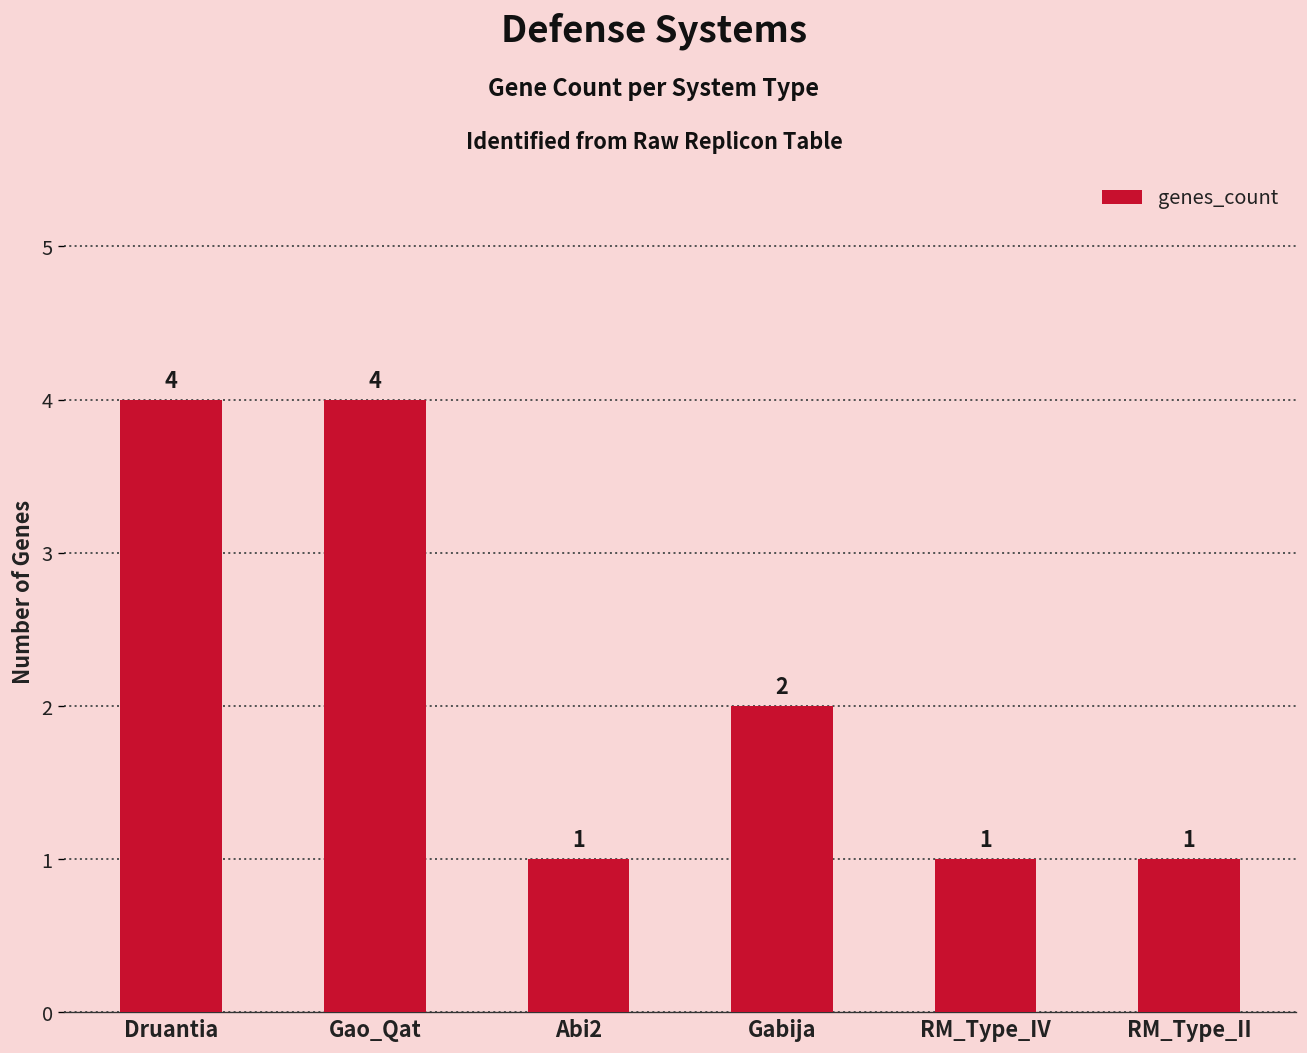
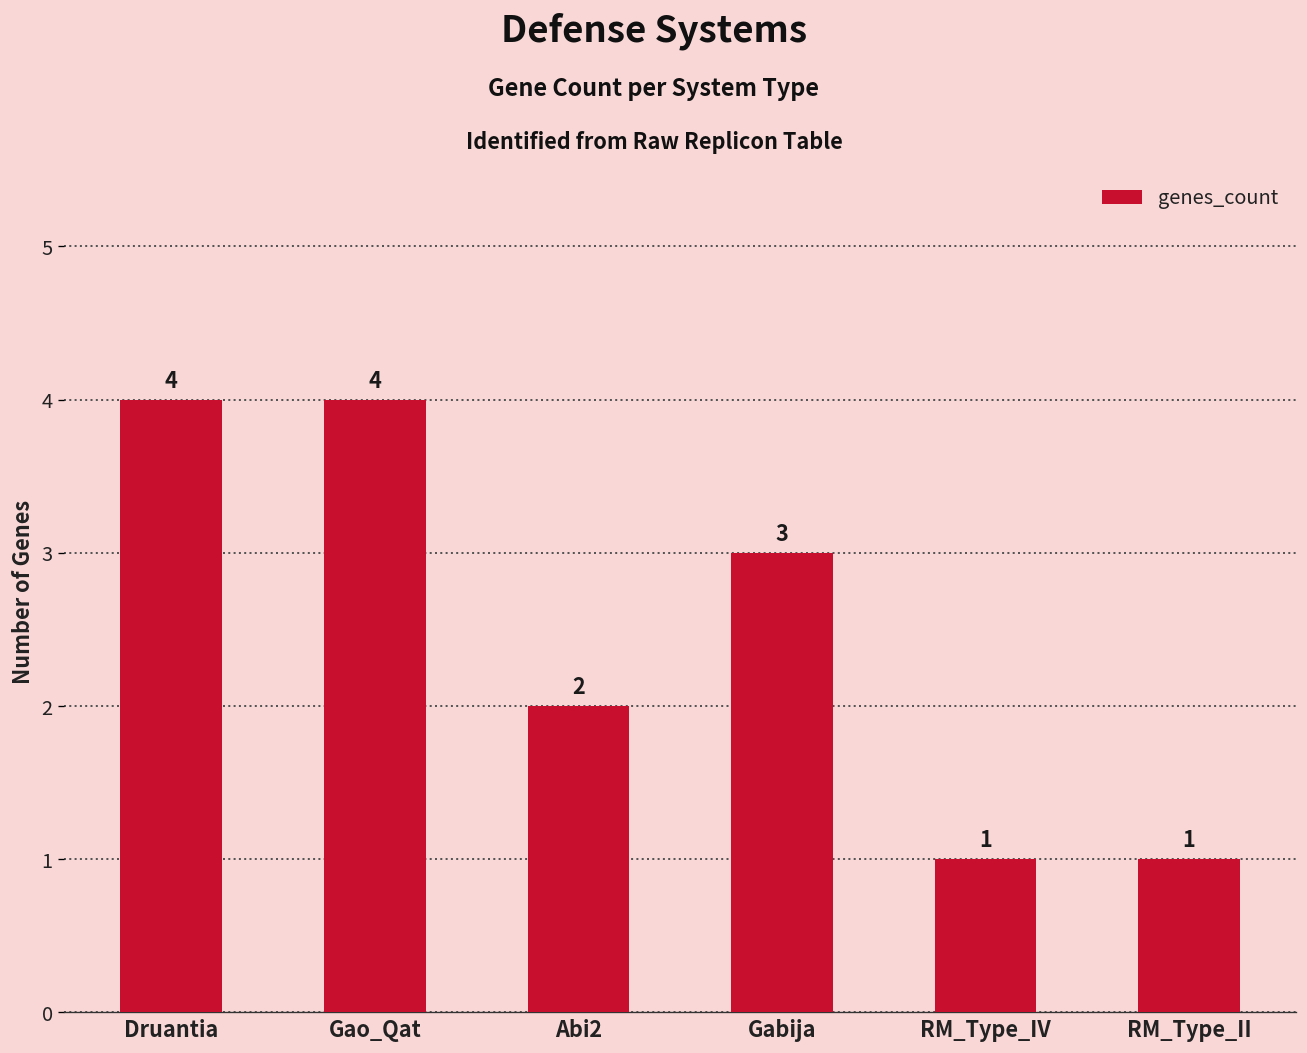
Abi2: 1 -> 2
Gabija: 2 -> 3
